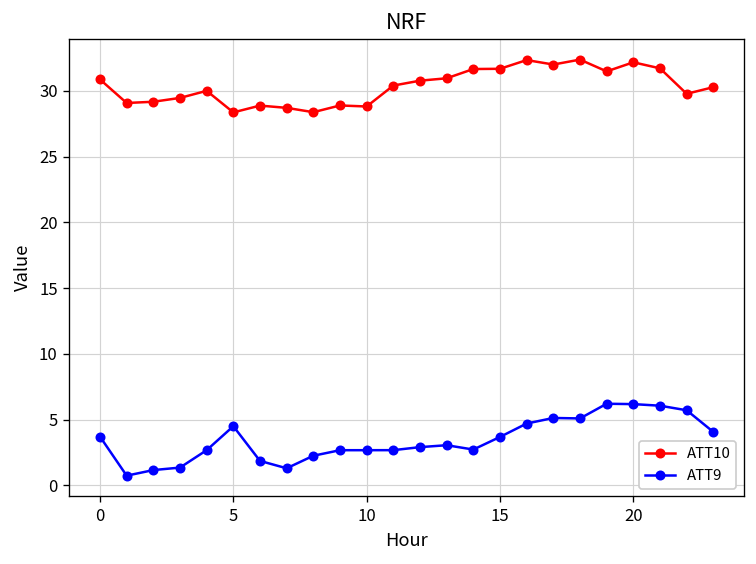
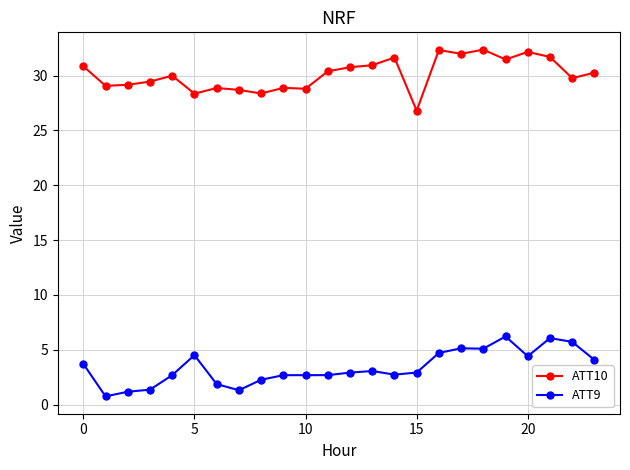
ATT10, 15: 31.7 -> 26.8
ATT9, 15: 3.7 -> 2.9
ATT9, 20: 6.2 -> 4.4
